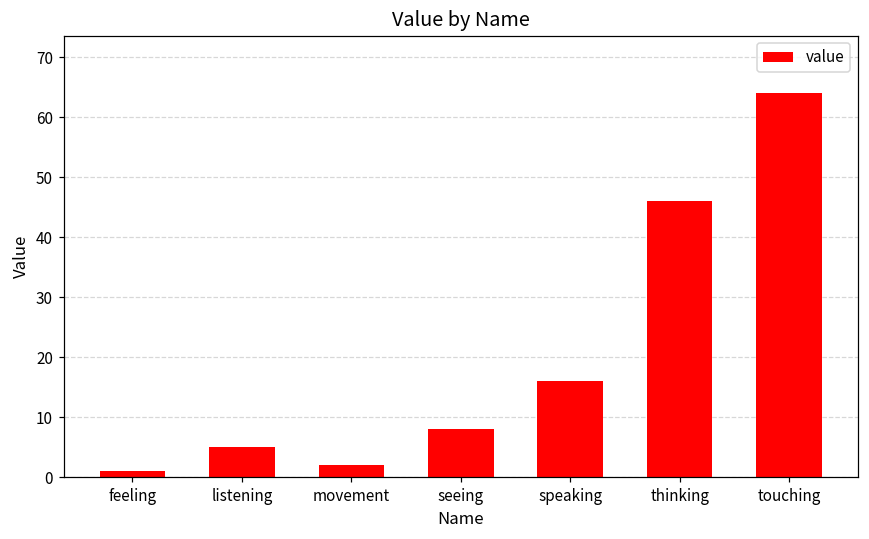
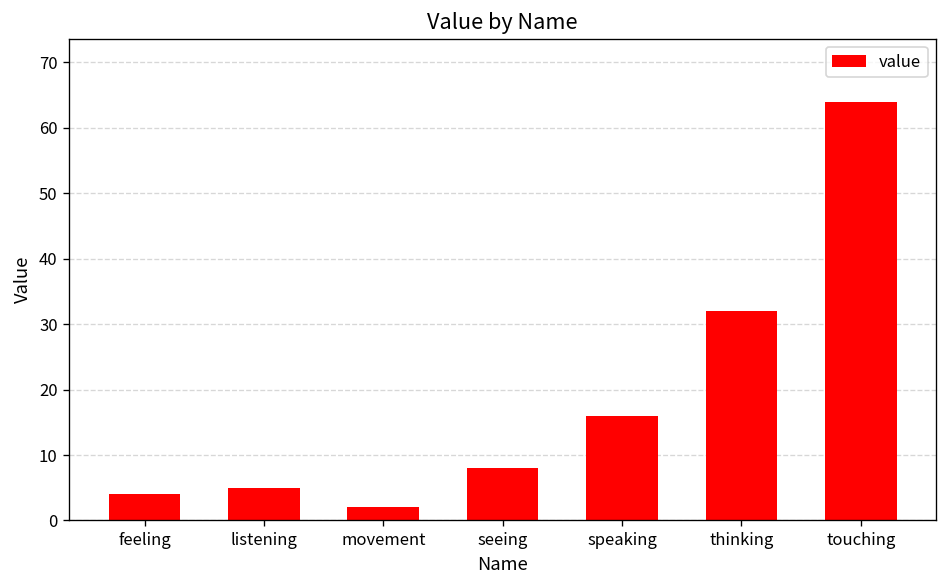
feeling: 1 -> 4
thinking: 46 -> 32
